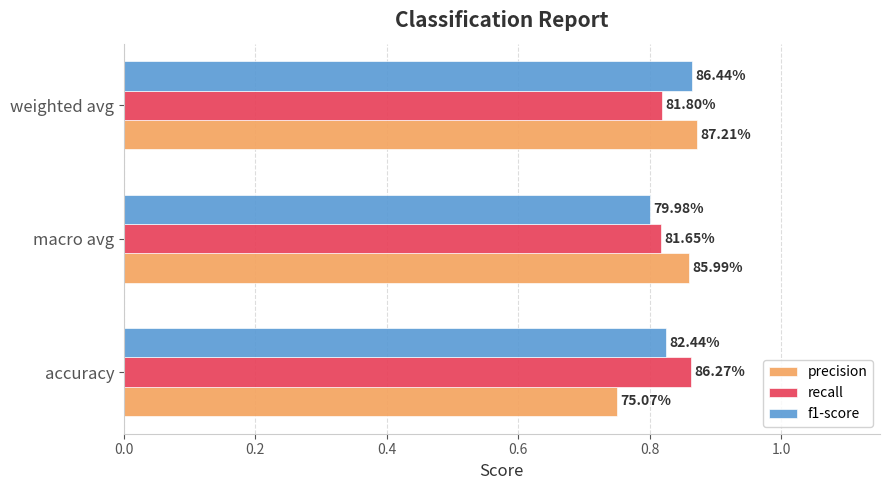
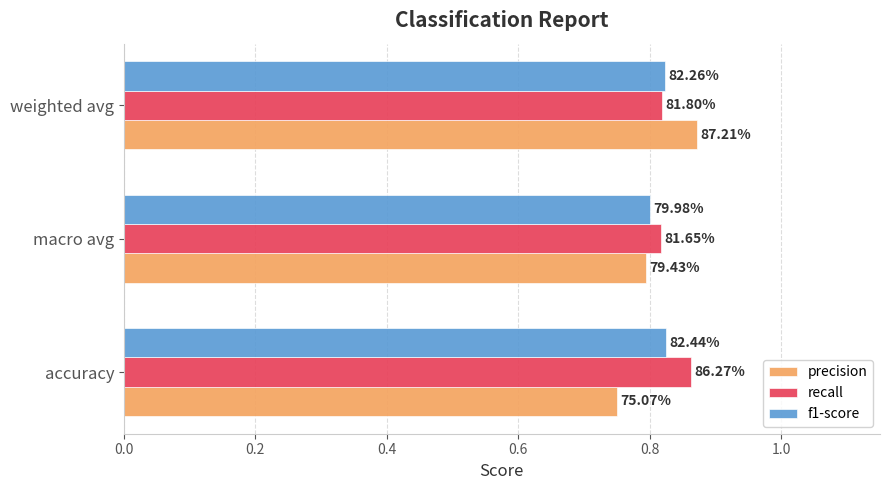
f1-score, weighted avg: 86.44% -> 82.26%
precision, macro avg: 85.99% -> 79.43%
